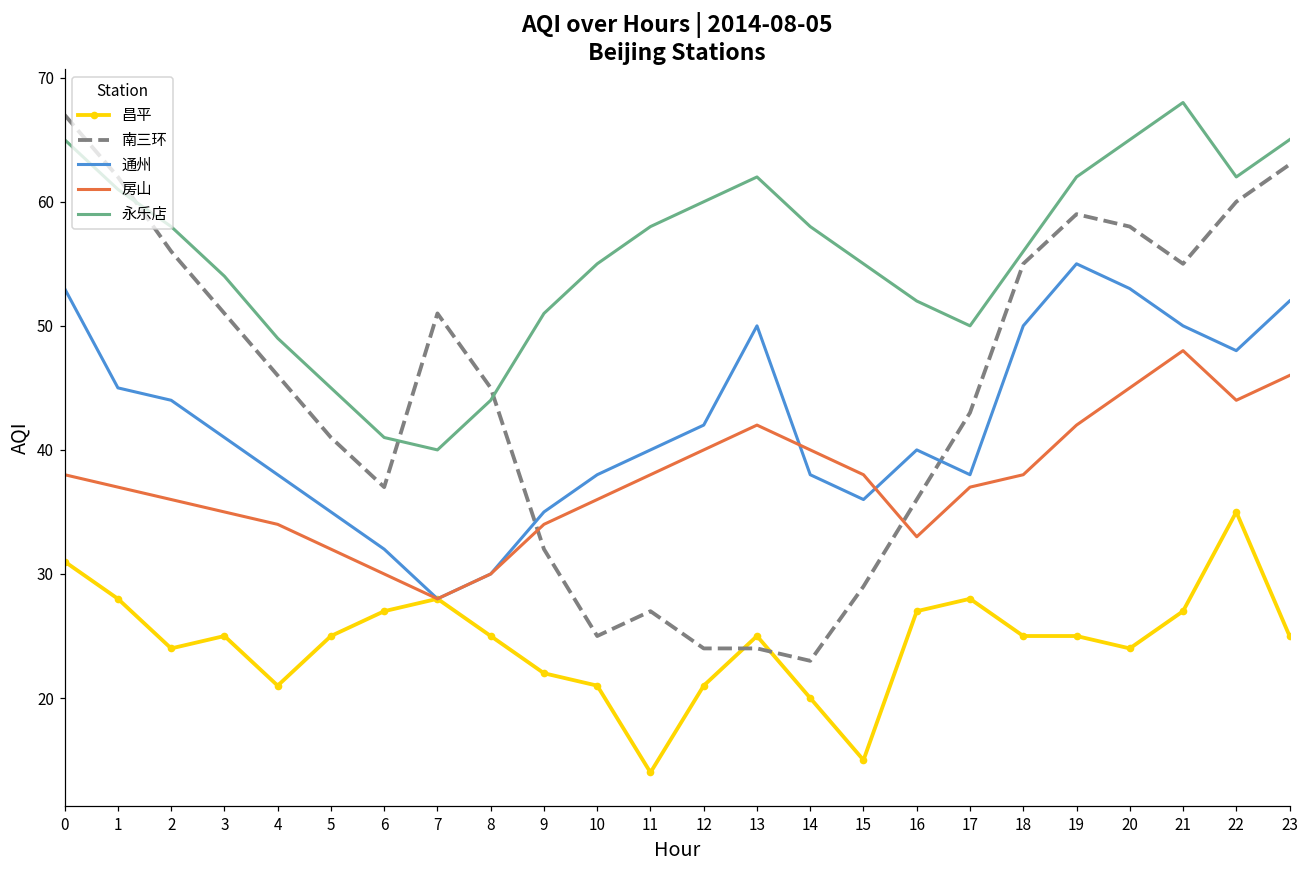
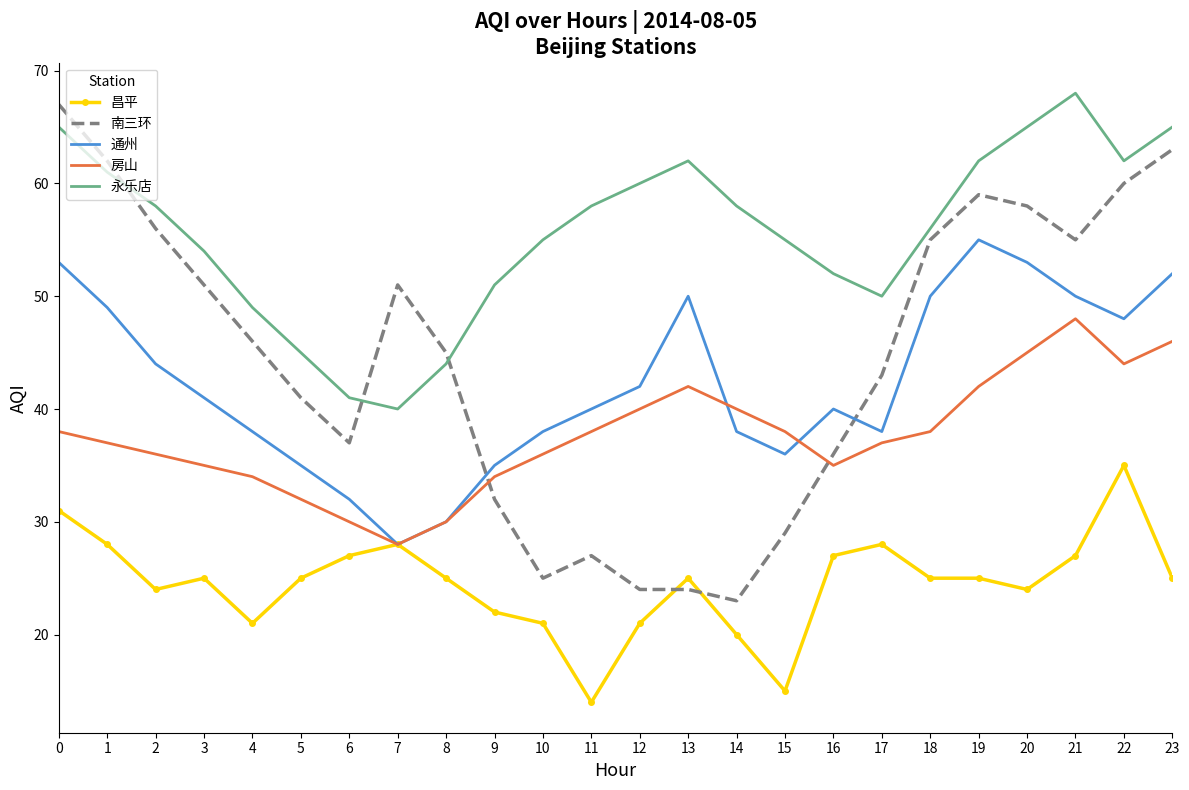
通州, 1: 45 -> 49
房山, 16: 33 -> 35
